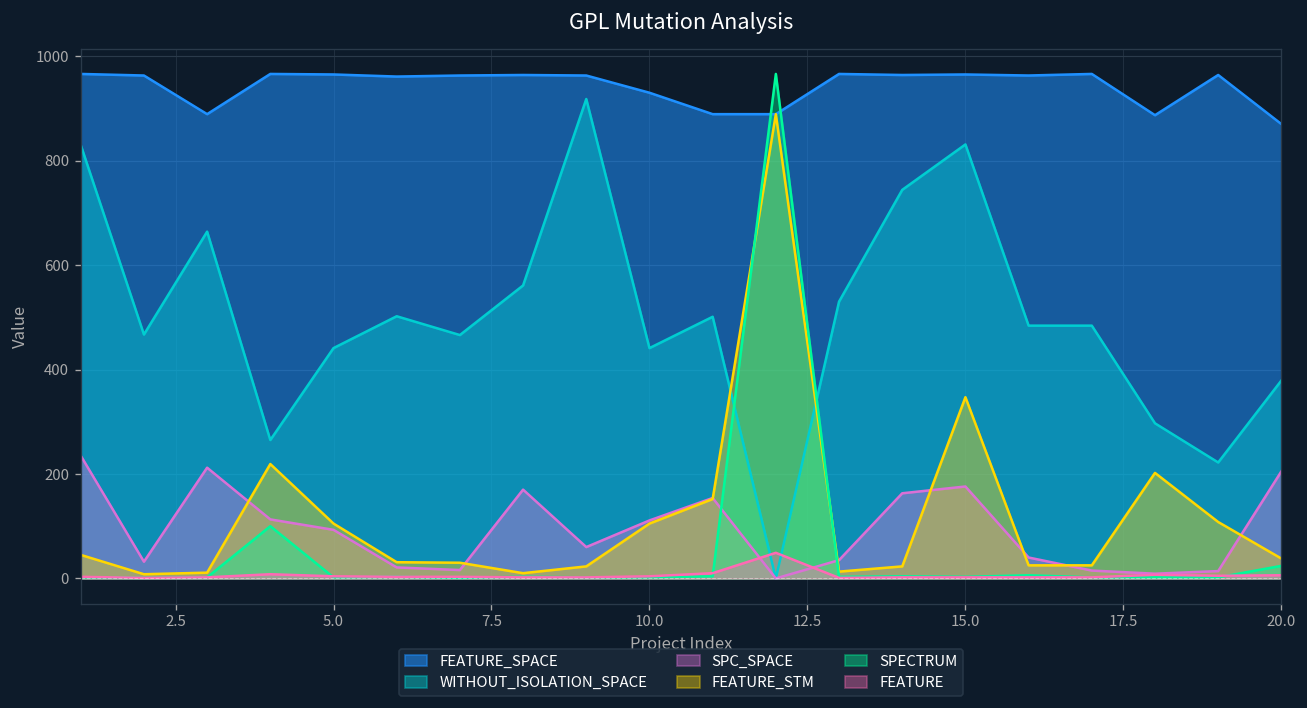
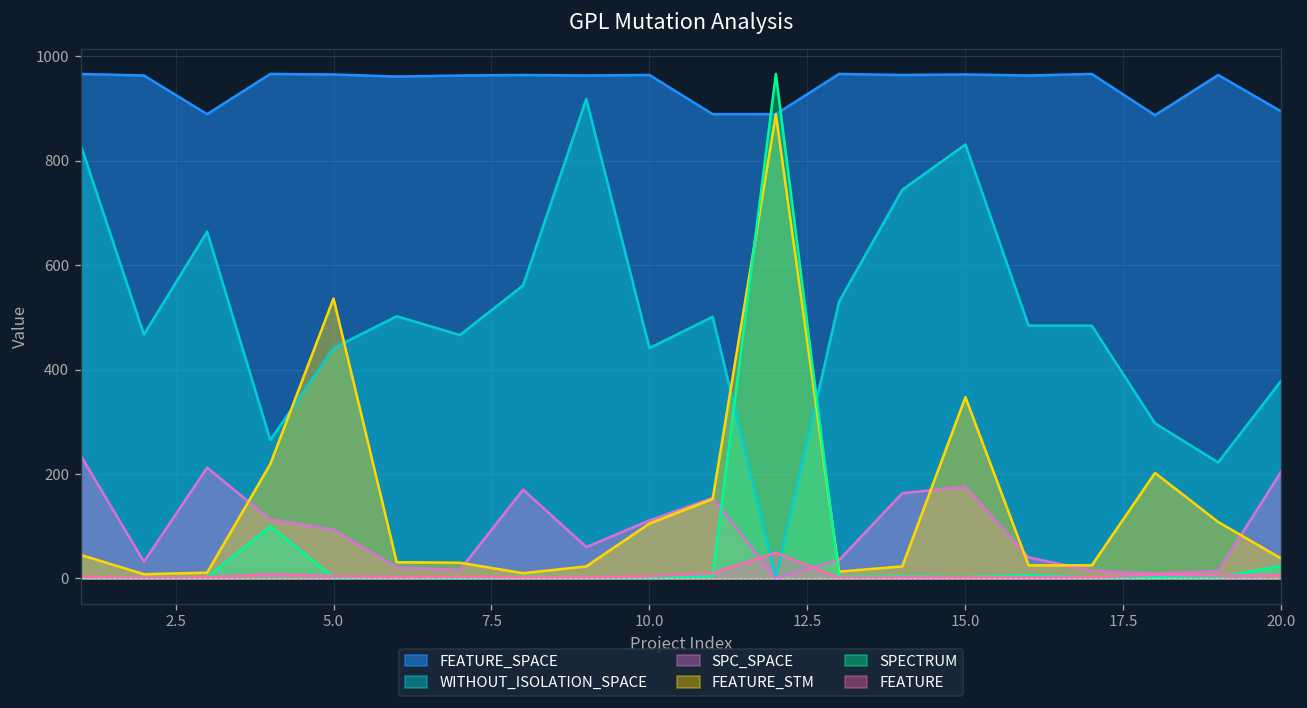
FEATURE_STM, 5.0: 110 -> 540
FEATURE_SPACE, 10.0: 930 -> 960
FEATURE_SPACE, 20.0: 870 -> 890
